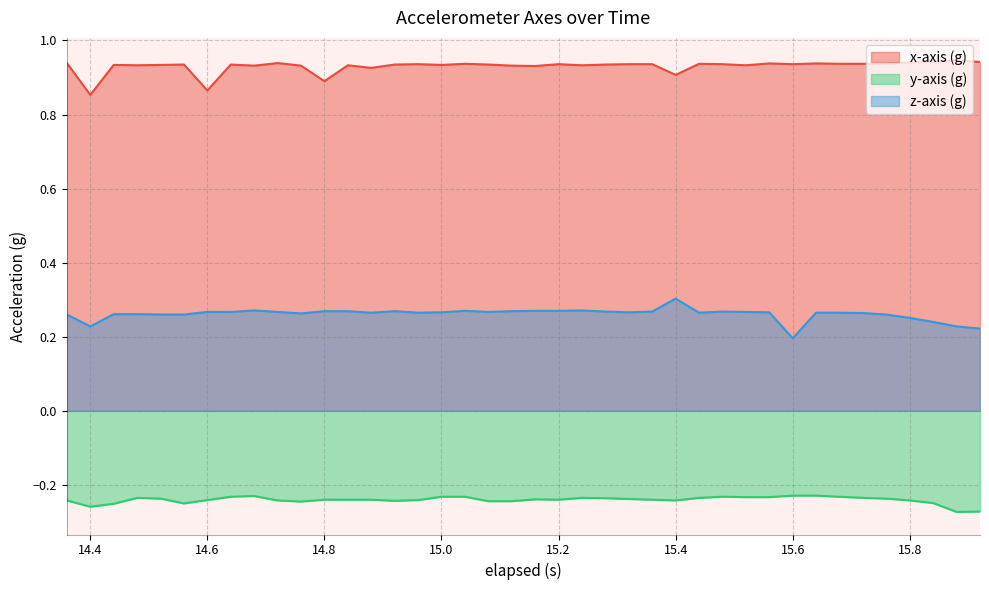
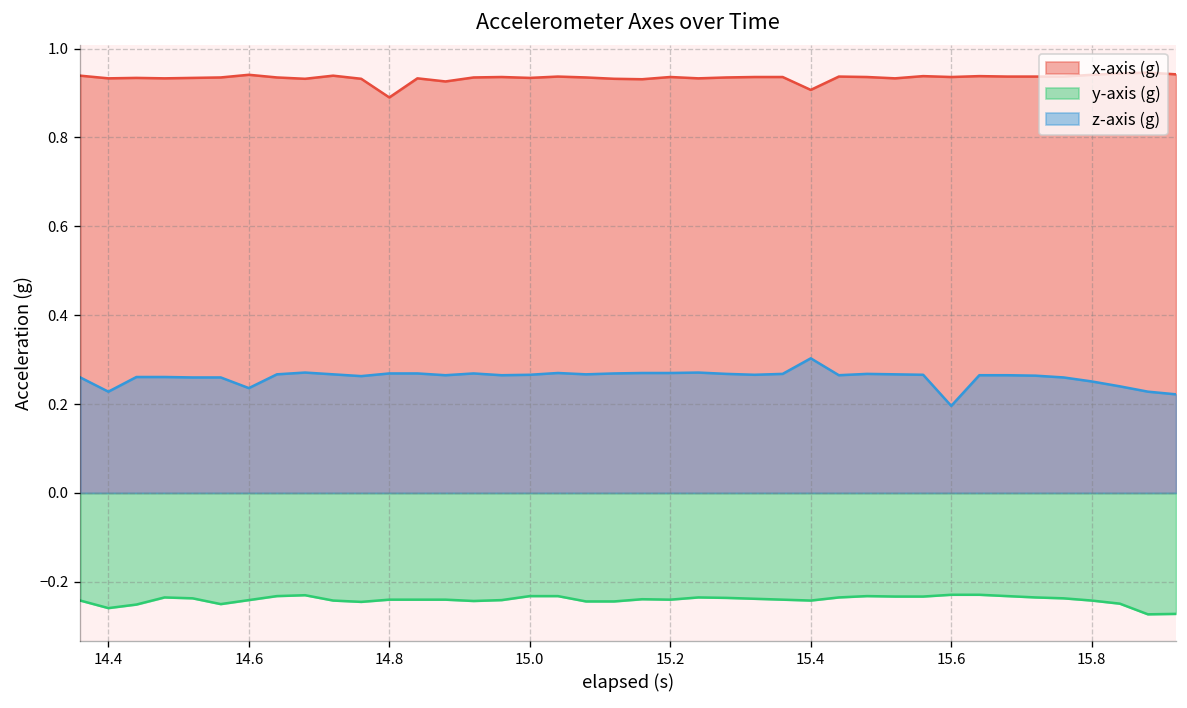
x-axis (g), 14.4: 0.85 -> 0.93
x-axis (g), 14.6: 0.87 -> 0.94
z-axis (g), 14.6: 0.27 -> 0.24
